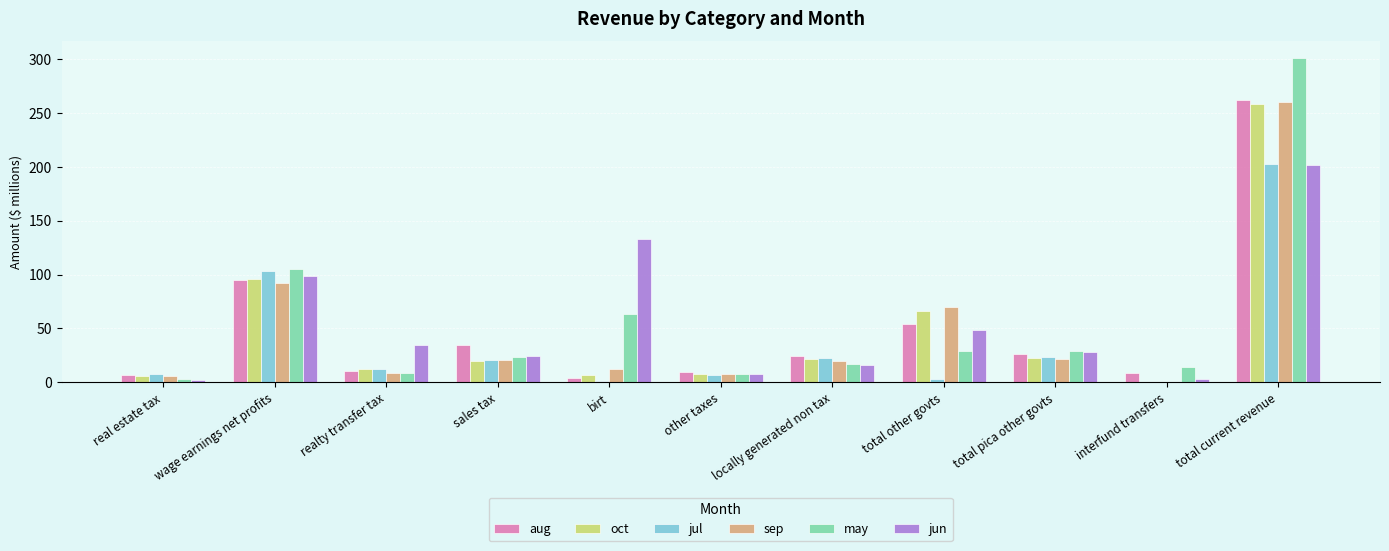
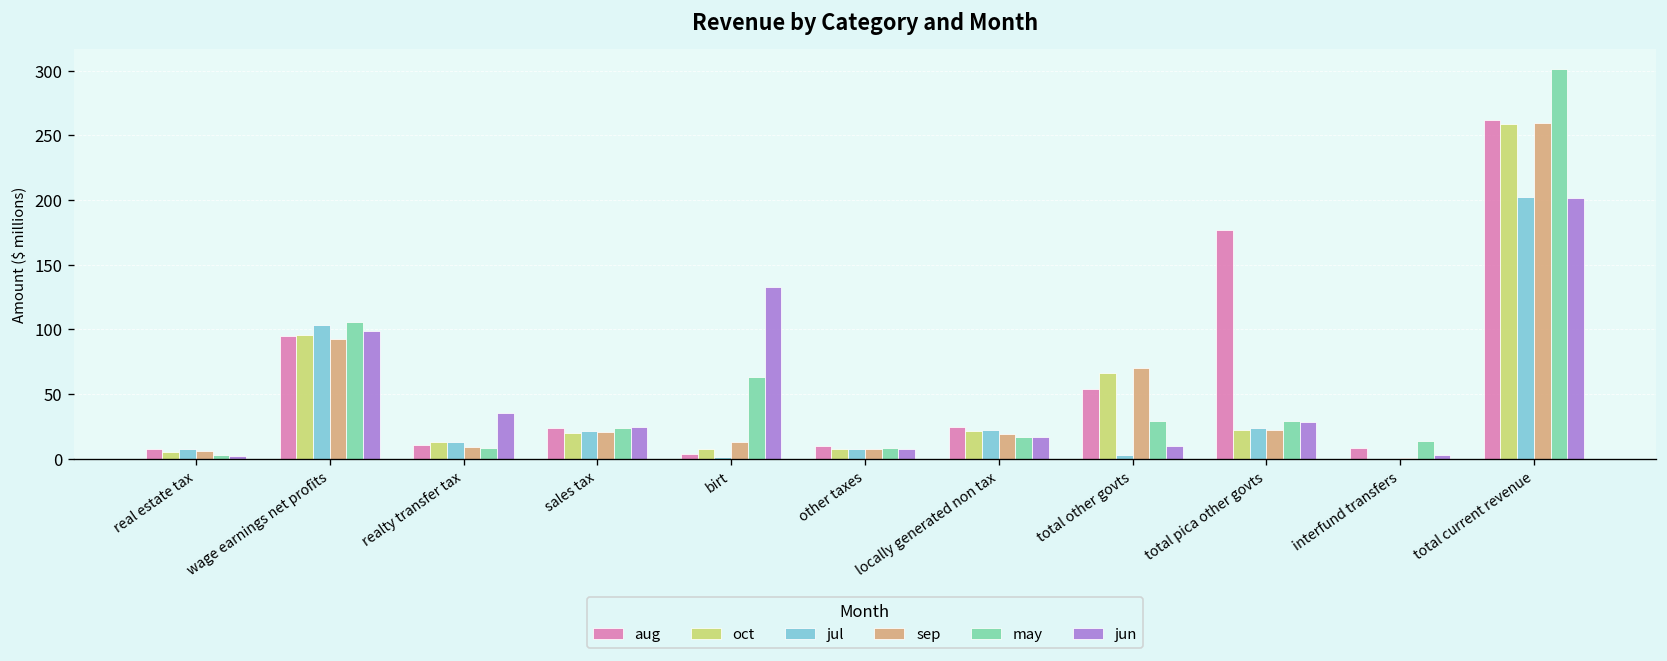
aug, sales tax: 35 -> 24
jun, total other govts: 49 -> 10
aug, total pica other govts: 26 -> 177
